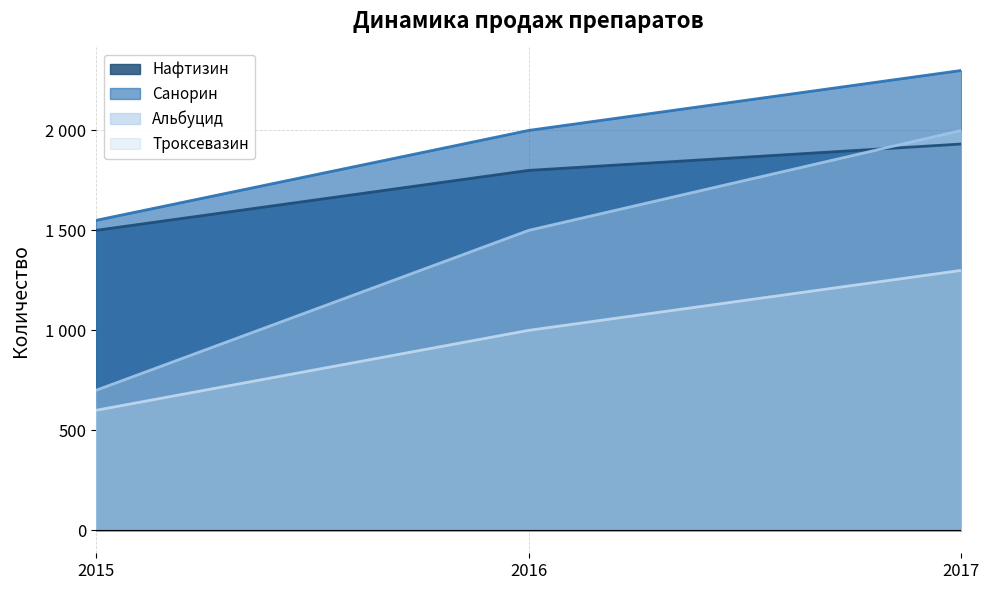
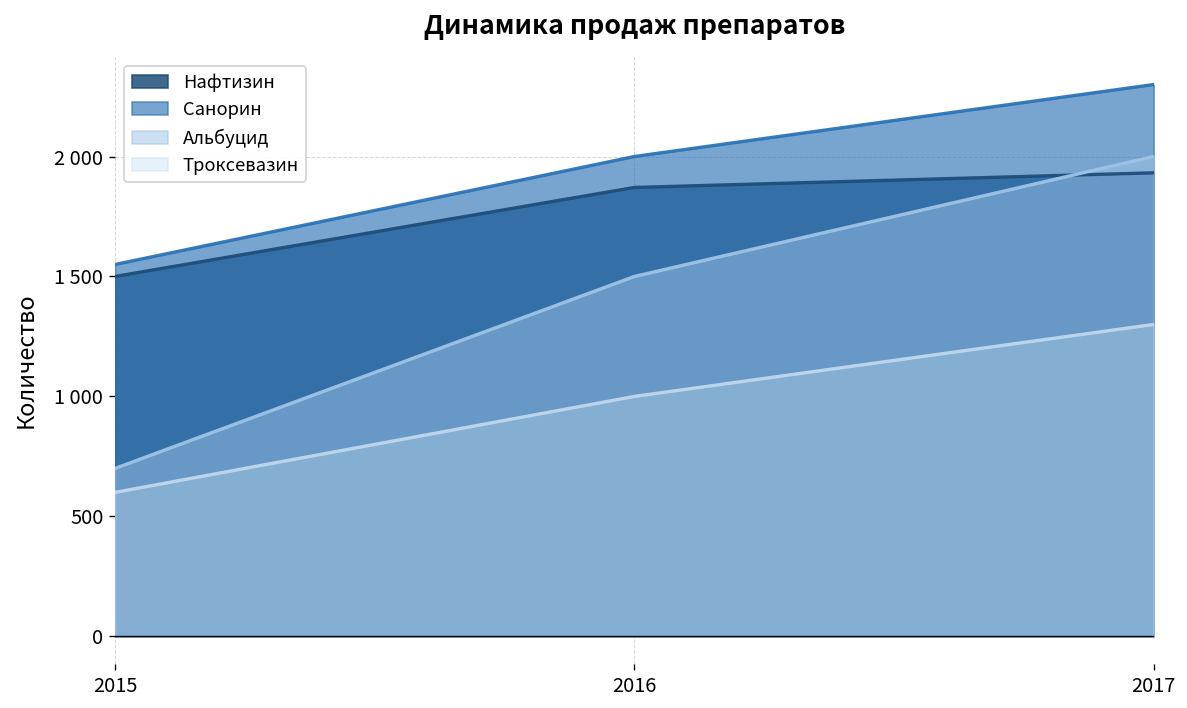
Нафтизин, 2016: 1800 -> 1870
